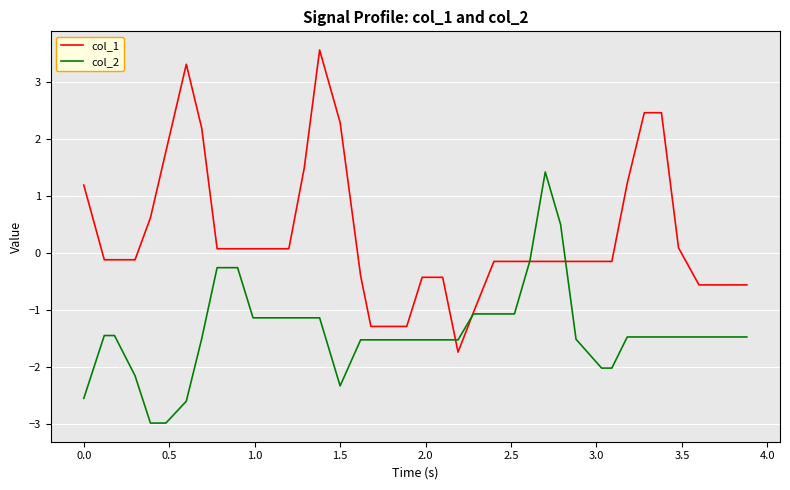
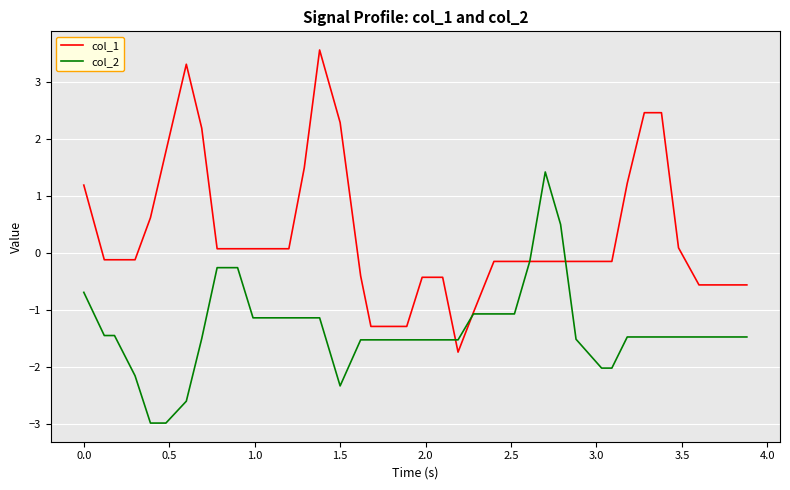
col_2, 0.0: -2.5 -> -0.7
